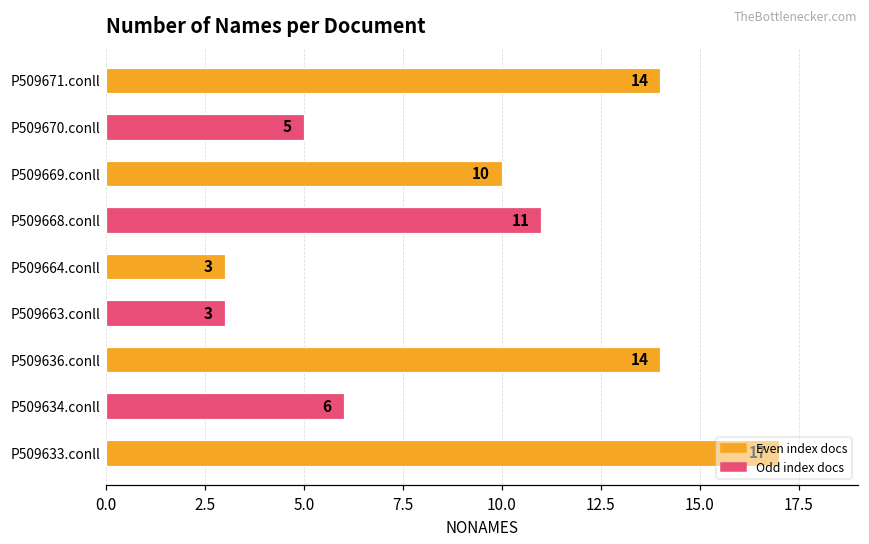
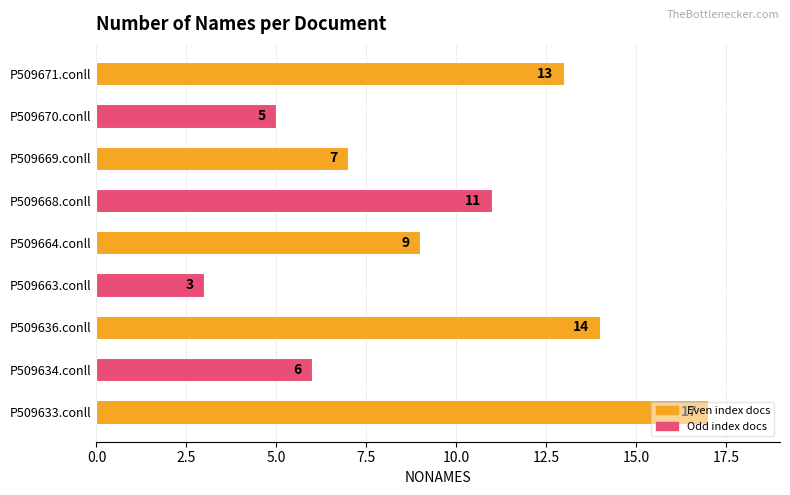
P509671.conll: 14 -> 13
P509669.conll: 10 -> 7
P509664.conll: 3 -> 9
